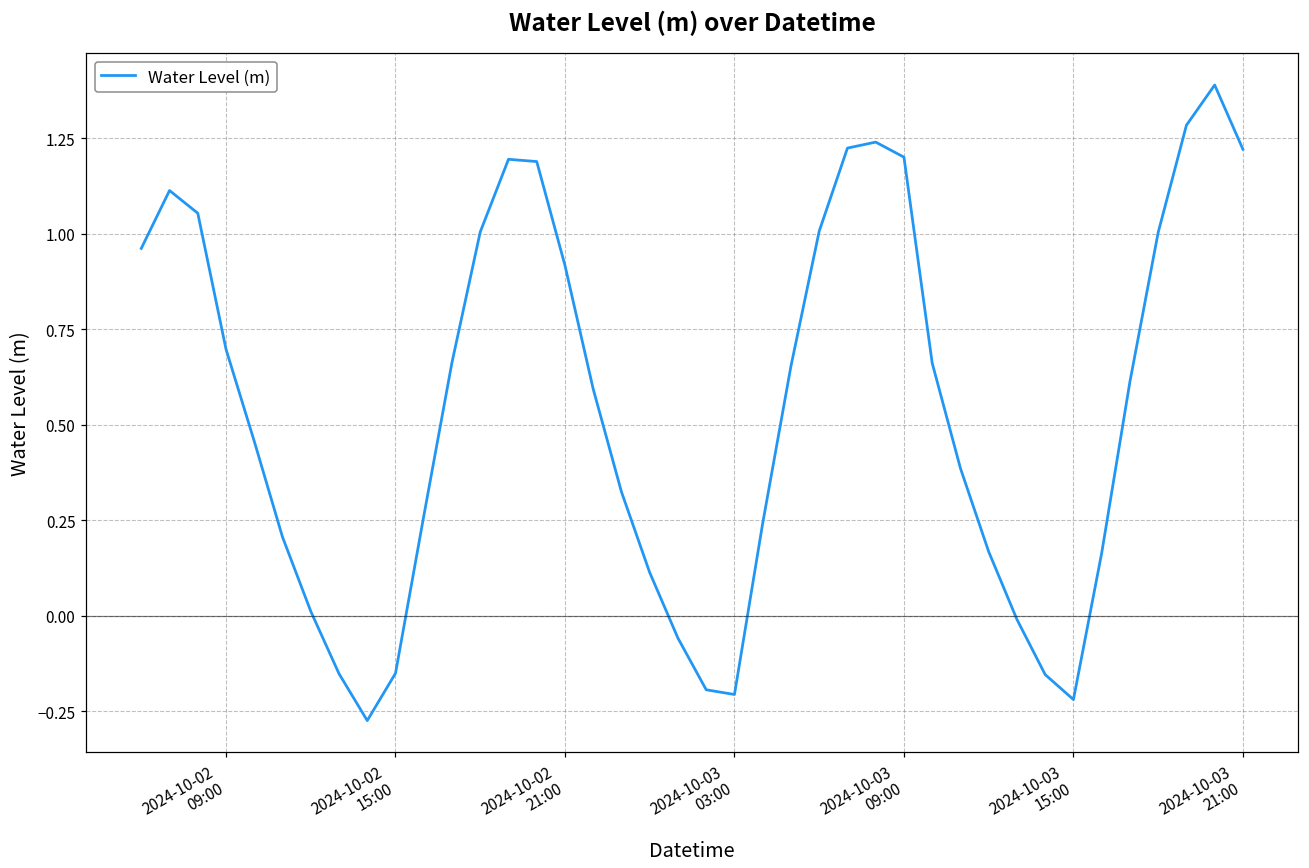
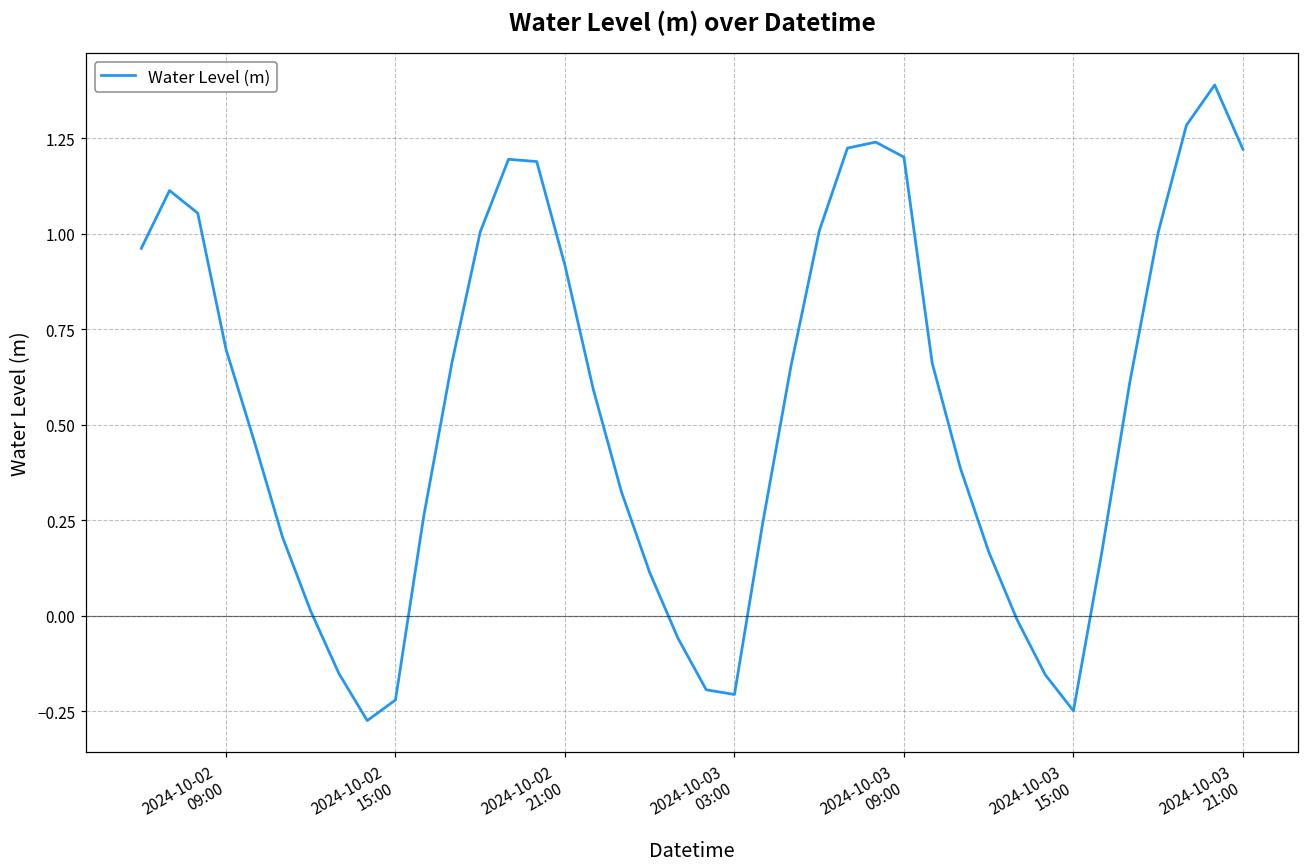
2024-10-02 15:00: -0.15 -> -0.22
2024-10-03 15:00: -0.22 -> -0.25
